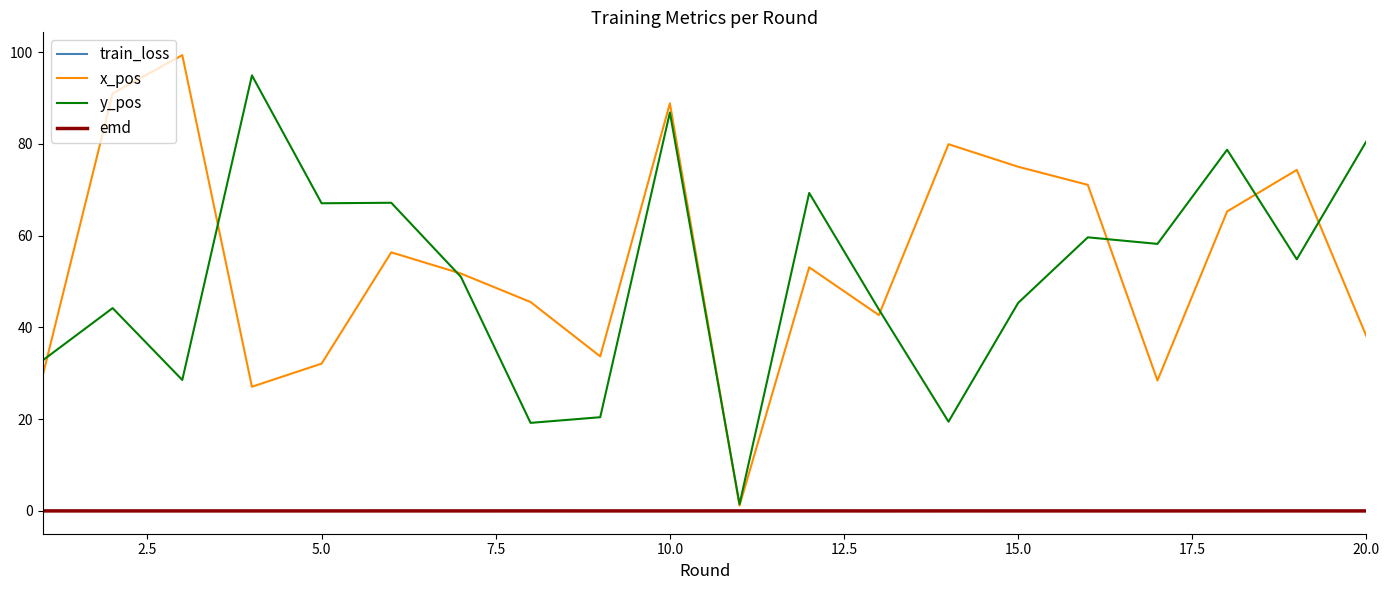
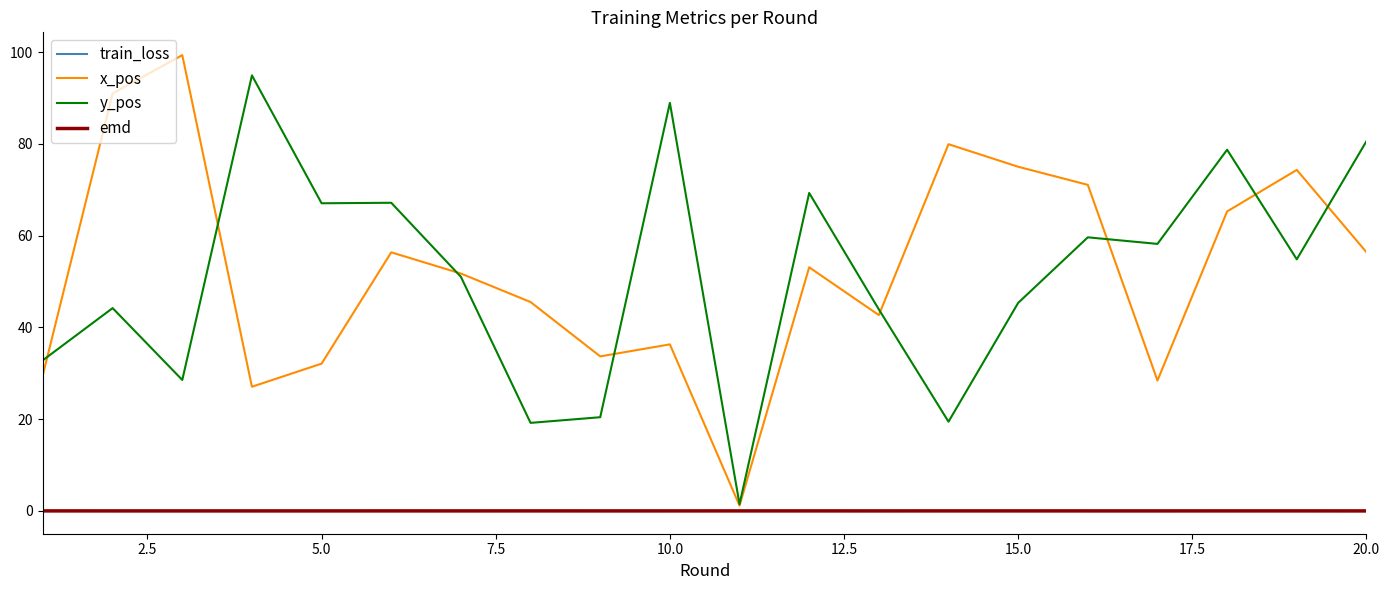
x_pos, 10.0: 89 -> 36
y_pos, 10.0: 87 -> 89
x_pos, 20.0: 38 -> 56
